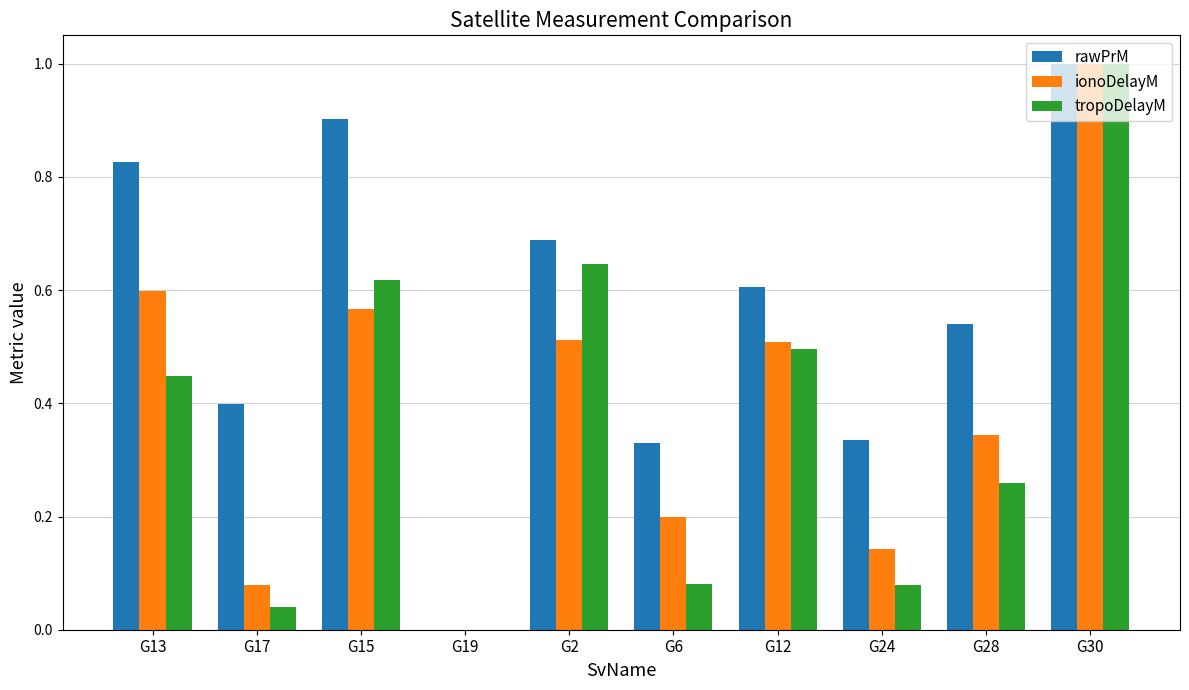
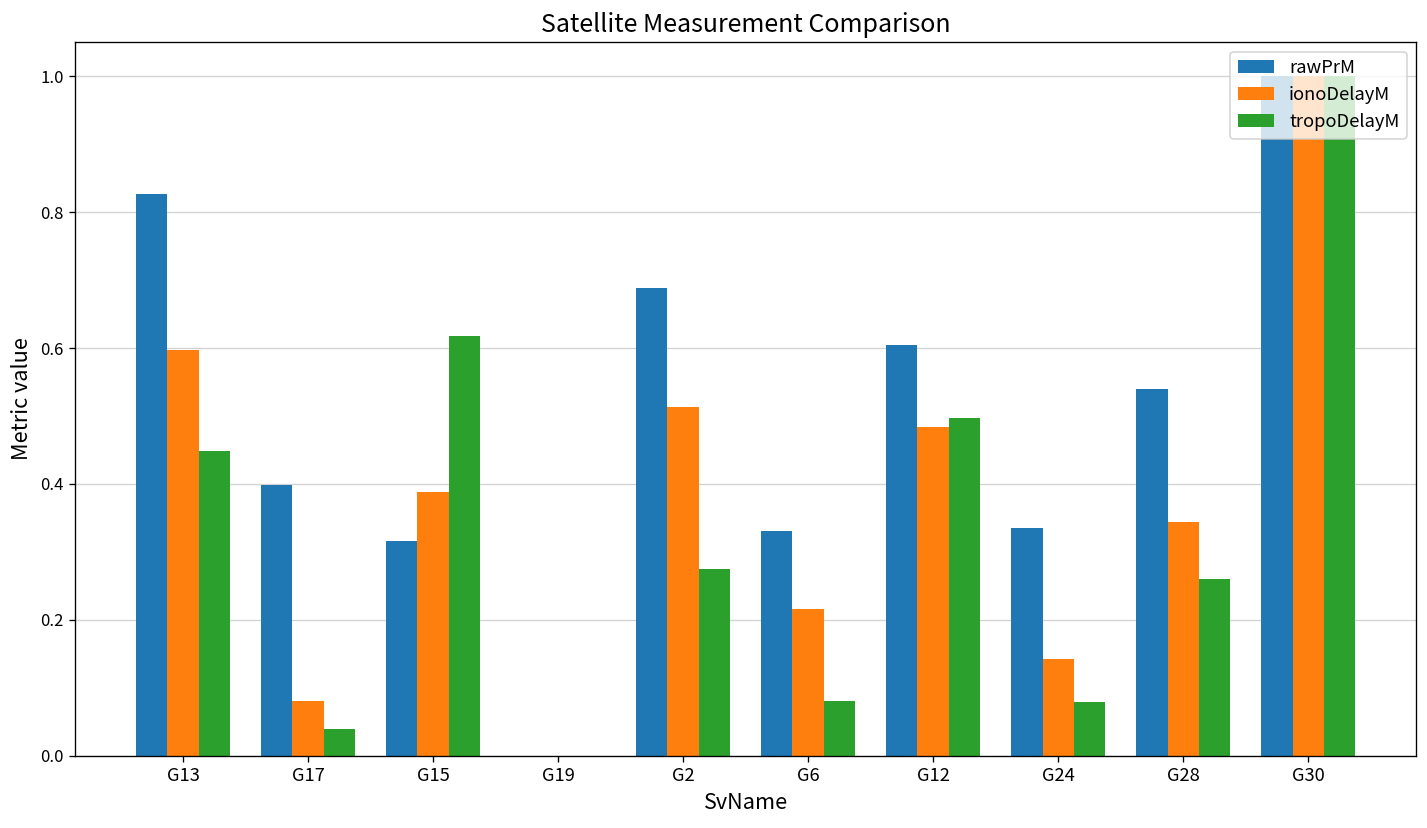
rawPrM, G15: 0.90 -> 0.32
ionoDelayM, G15: 0.57 -> 0.39
tropoDelayM, G2: 0.65 -> 0.27
ionoDelayM, G6: 0.20 -> 0.22
ionoDelayM, G12: 0.51 -> 0.48
